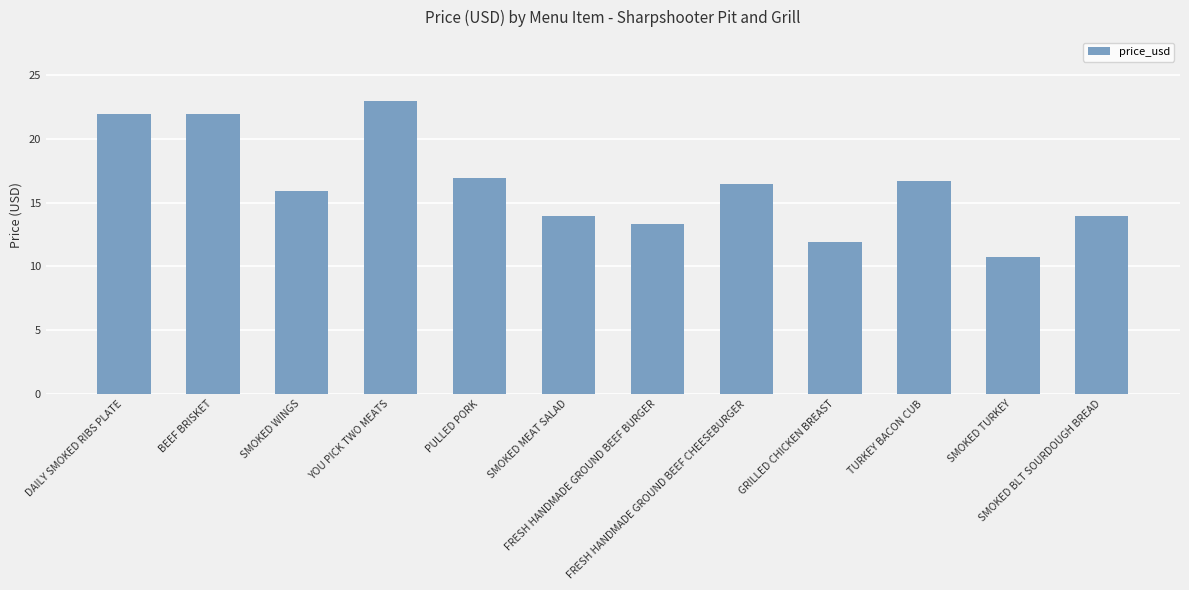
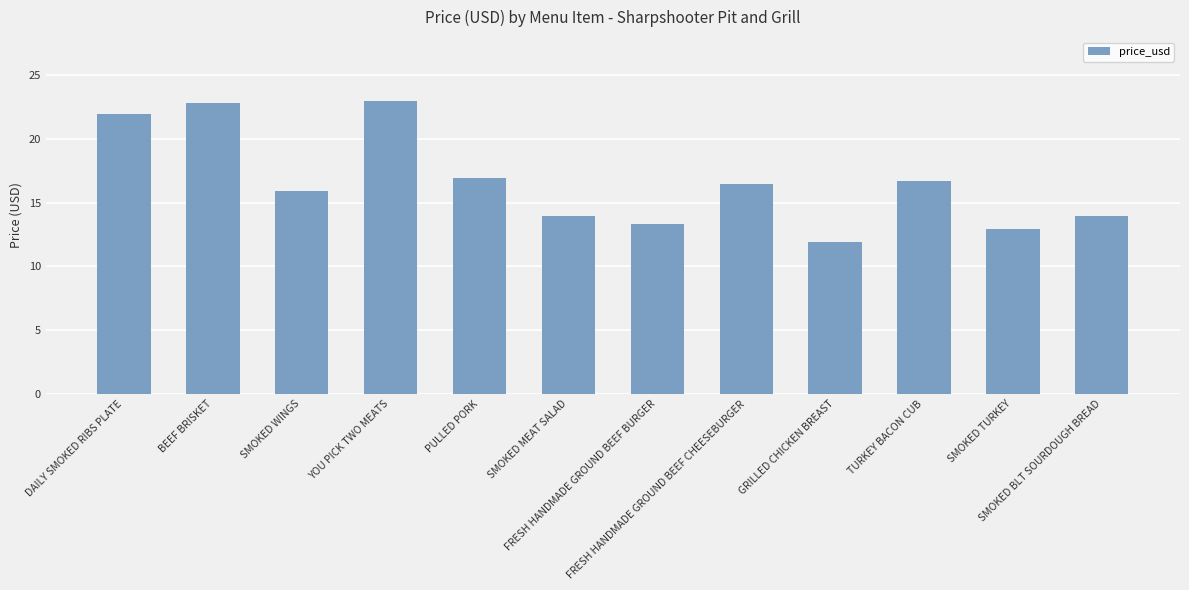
BEEF BRISKET: 22.0 -> 22.8
SMOKED TURKEY: 10.7 -> 13.0
